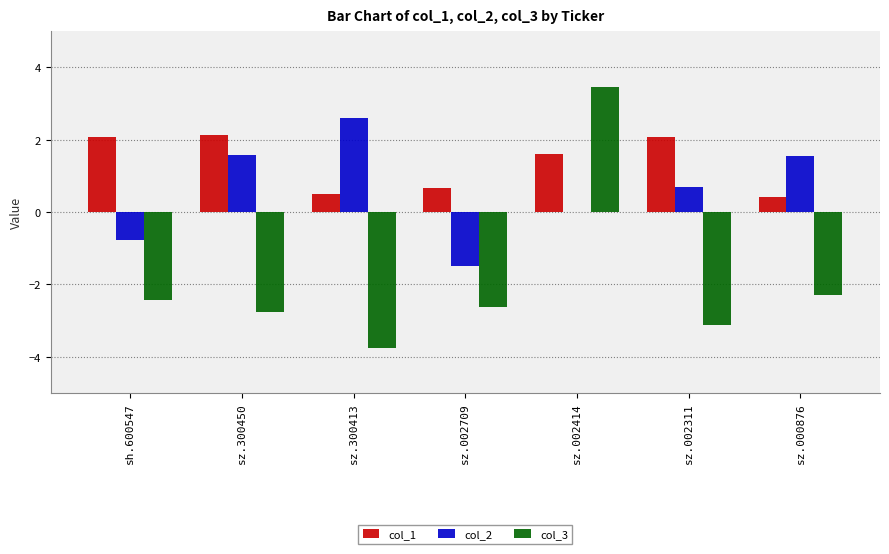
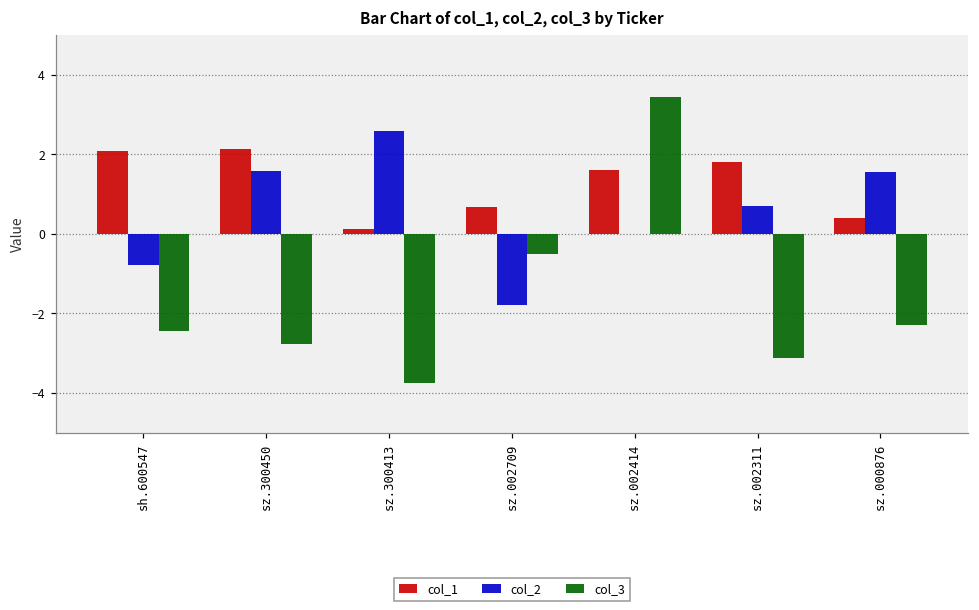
col_1, sz.300413: 0.5 -> 0.1
col_2, sz.002709: -1.5 -> -1.8
col_3, sz.002709: -2.6 -> -0.5
col_1, sz.002311: 2.1 -> 1.8
